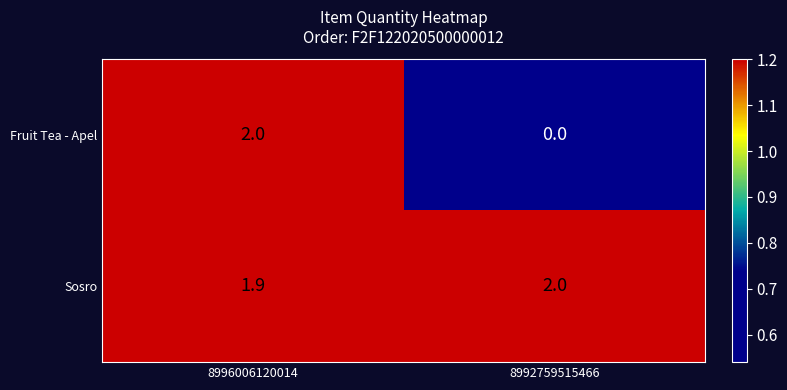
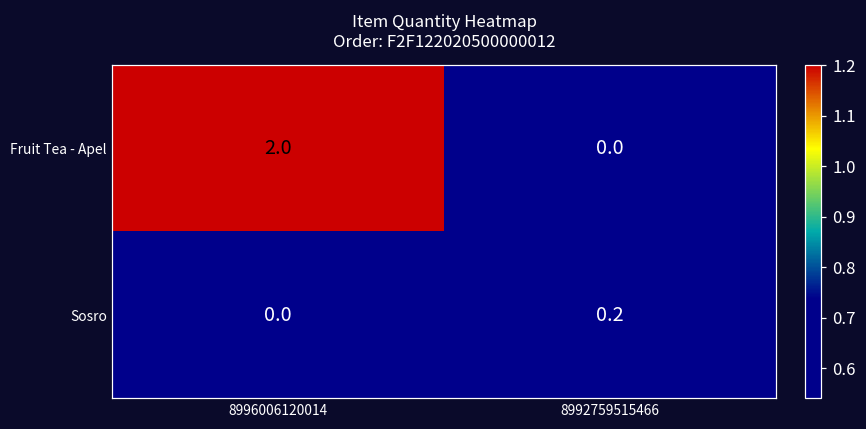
Sosro, 8996006120014: 1.9 -> 0.0
Sosro, 8992759515466: 2.0 -> 0.2
